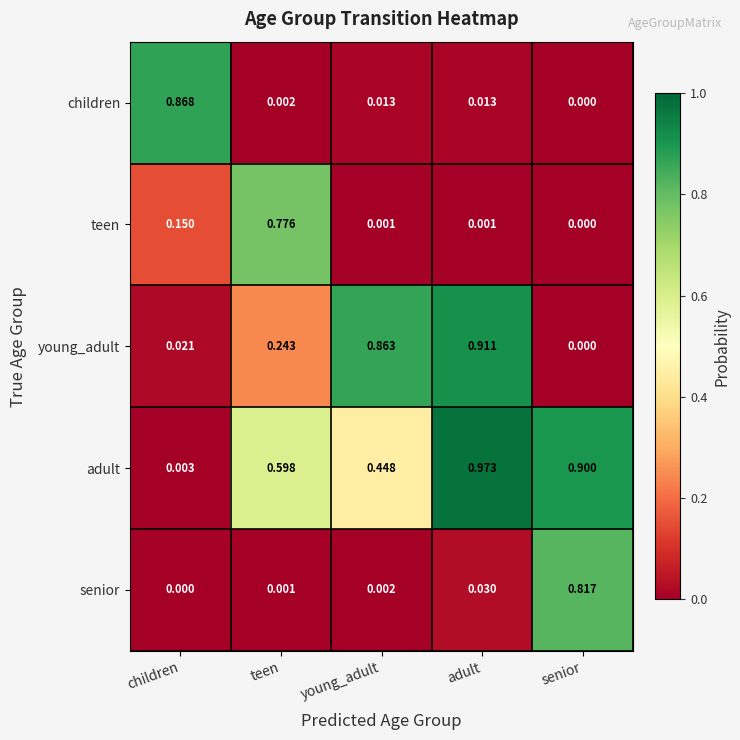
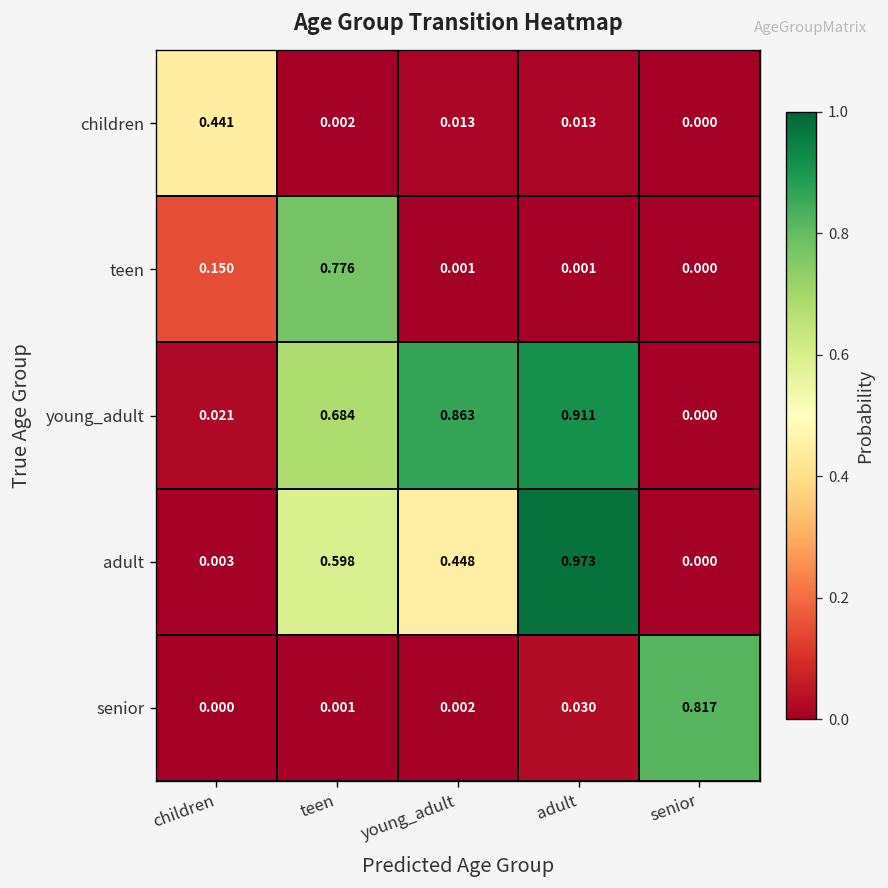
children, children: 0.868 -> 0.441
young_adult, teen: 0.243 -> 0.684
adult, senior: 0.900 -> 0.000
